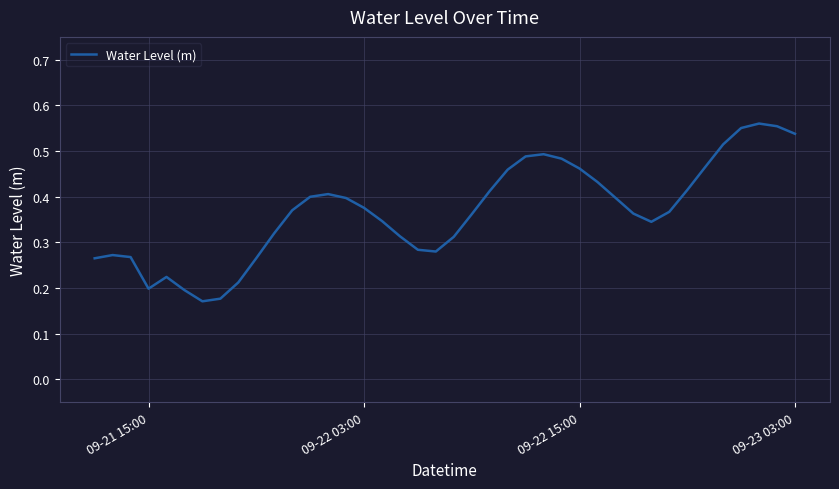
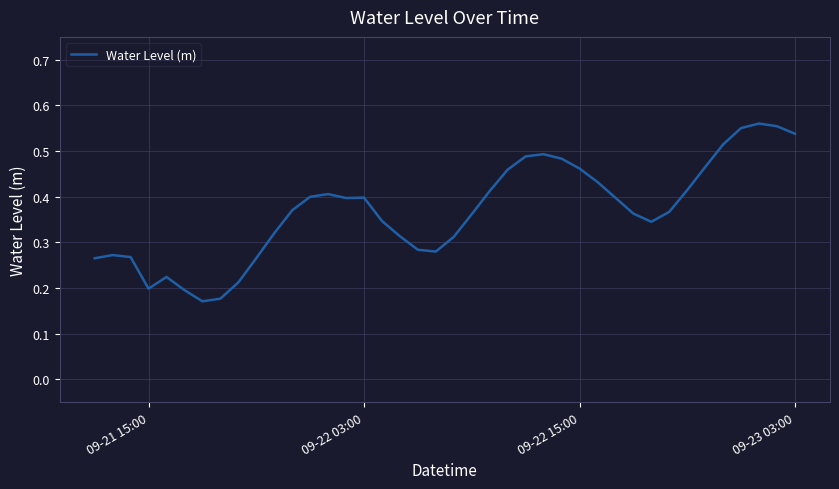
09-22 03:00: 0.38 -> 0.40
